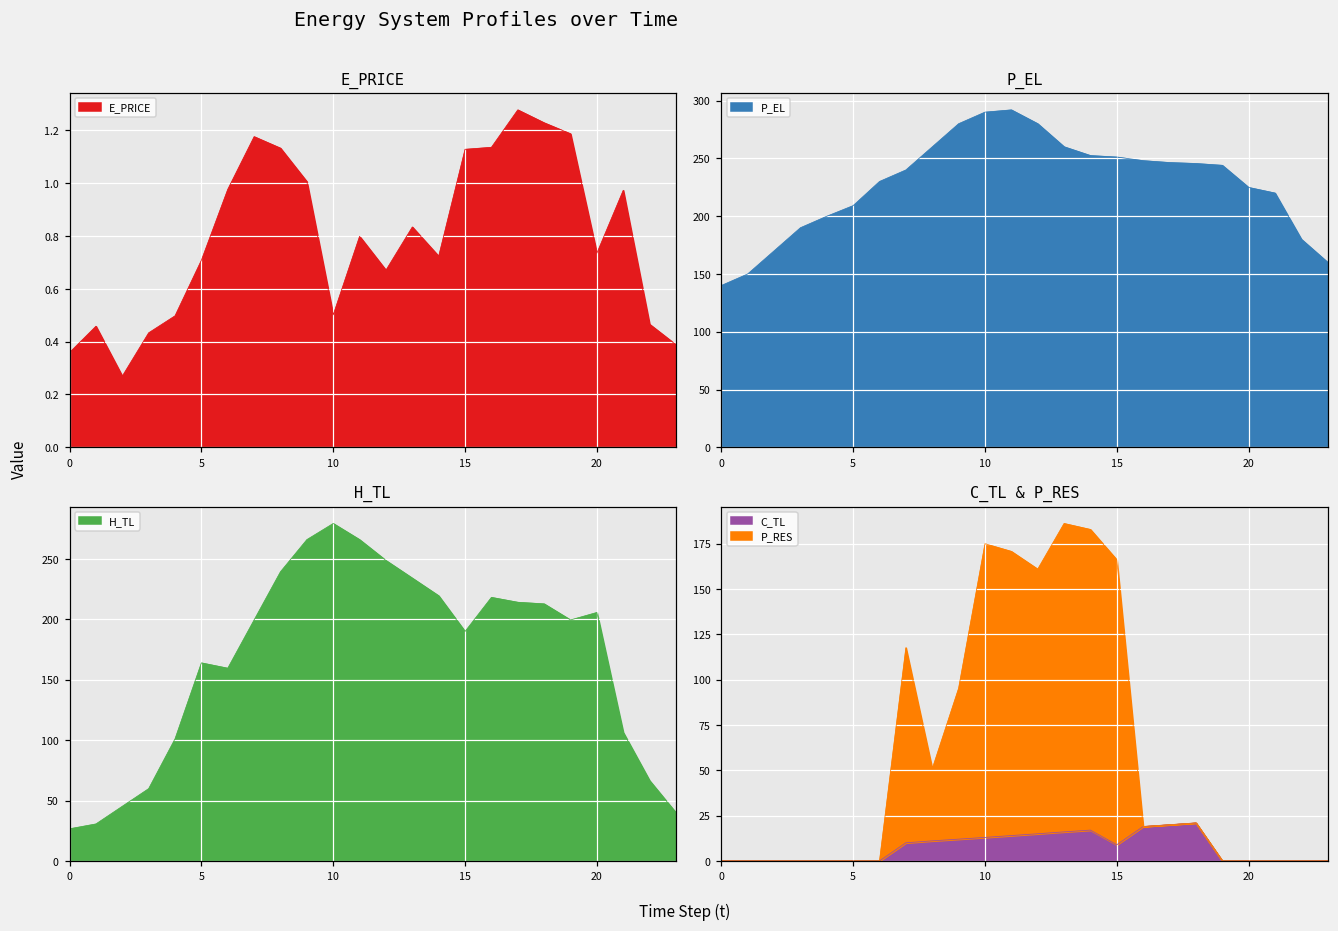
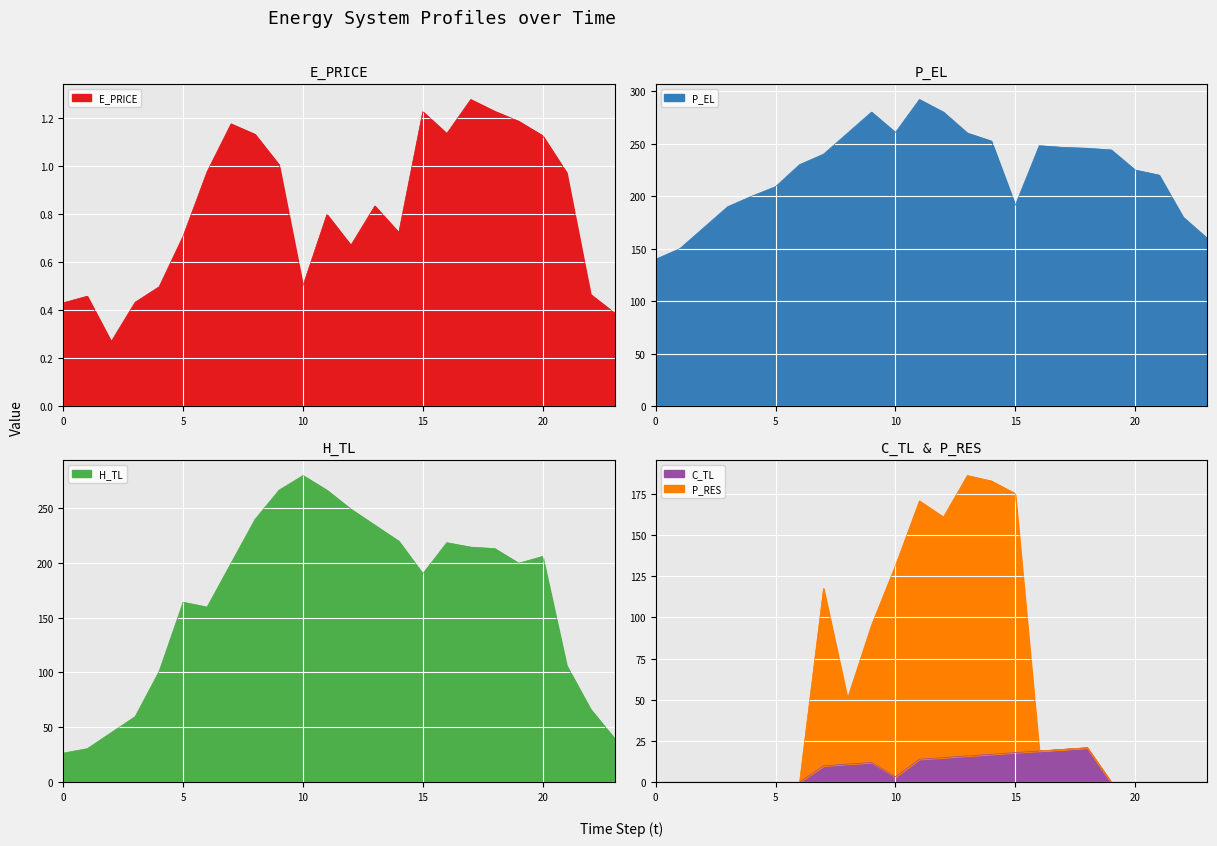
E_PRICE, 0: 0.36 -> 0.43
E_PRICE, 15: 1.13 -> 1.23
E_PRICE, 20: 0.73 -> 1.13
P_EL, 10: 290 -> 261
P_EL, 15: 251 -> 191
C_TL & P_RES, C_TL, 10: 13 -> 3
C_TL & P_RES, P_RES, 10: 162 -> 128
C_TL & P_RES, C_TL, 15: 9 -> 18
